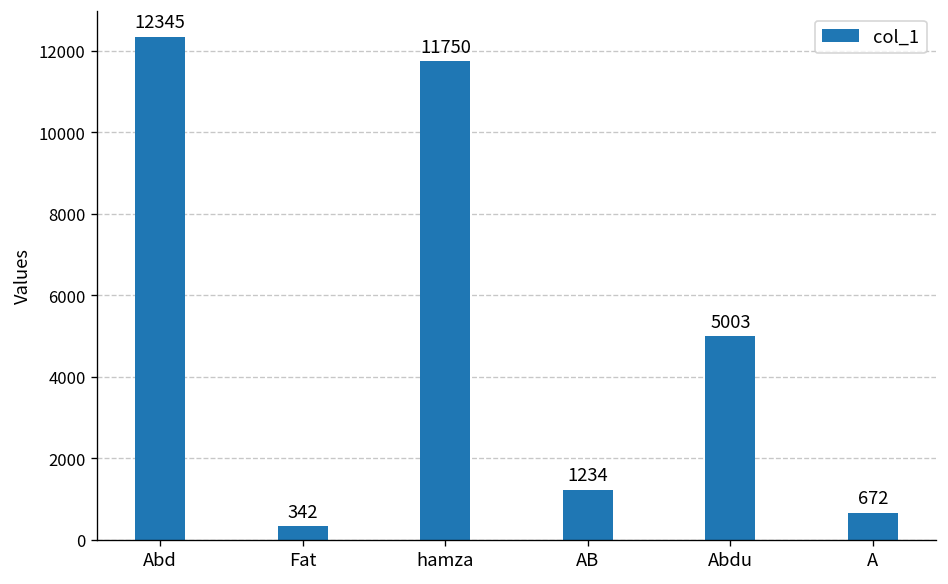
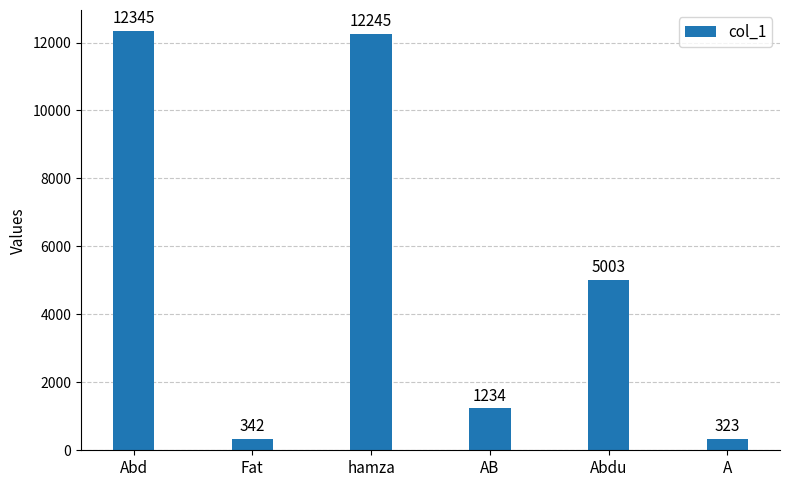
hamza: 11750 -> 12245
A: 672 -> 323
